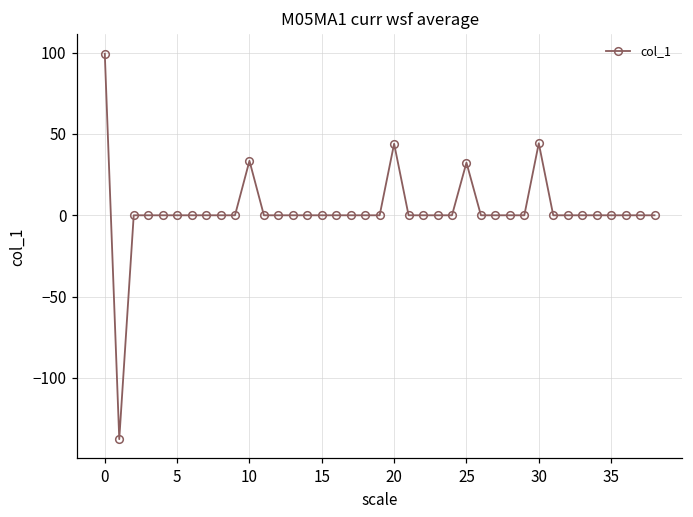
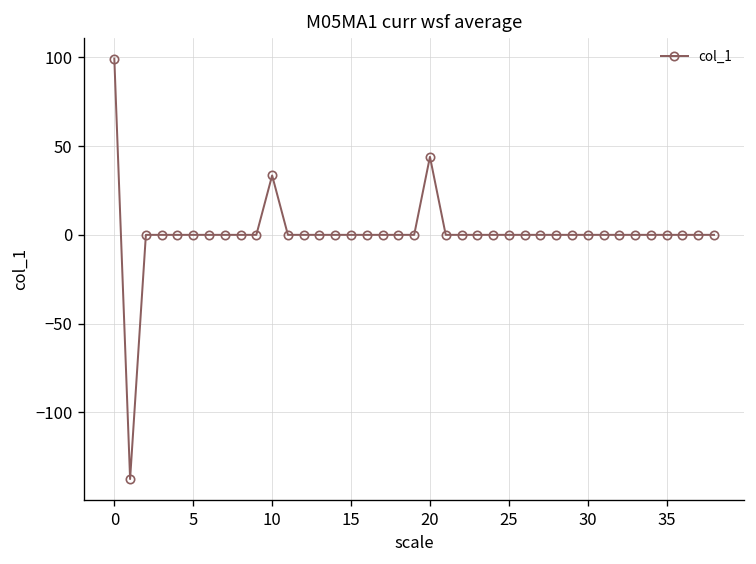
25: 32 -> 0
30: 44 -> 0
